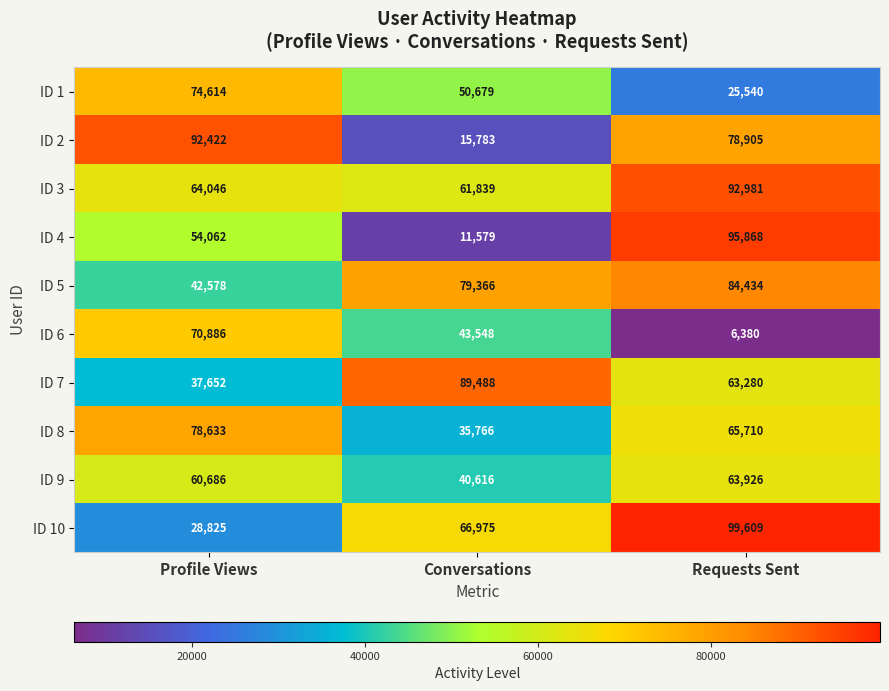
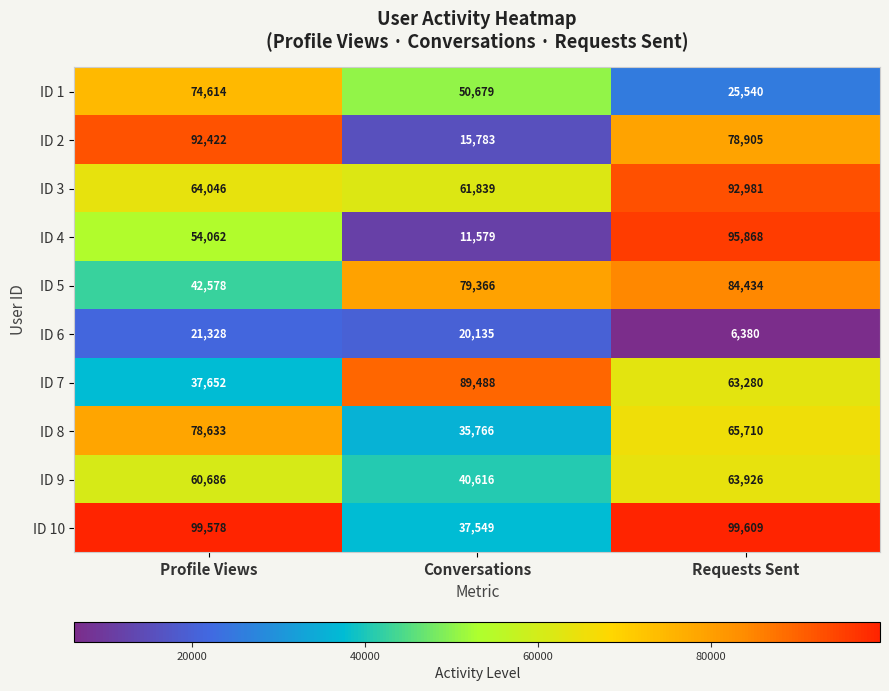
ID 6, Profile Views: 70,886 -> 21,328
ID 6, Conversations: 43,548 -> 20,135
ID 10, Profile Views: 28,825 -> 99,578
ID 10, Conversations: 66,975 -> 37,549
